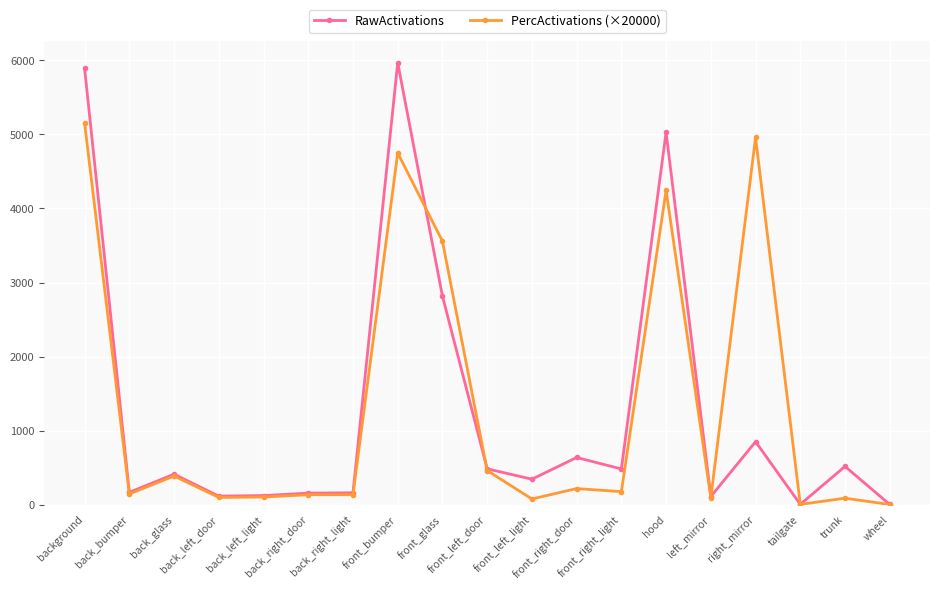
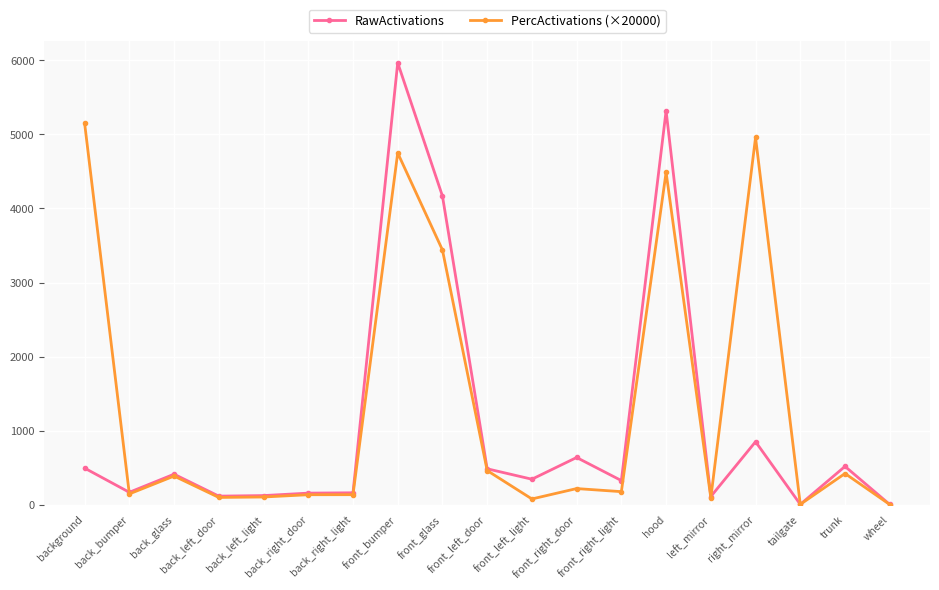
RawActivations, background: 5900 -> 500
RawActivations, front_glass: 2800 -> 4200
PercActivations (×20000), front_glass: 3600 -> 3400
RawActivations, front_right_light: 500 -> 300
RawActivations, hood: 5000 -> 5300
PercActivations (×20000), hood: 4200 -> 4500
PercActivations (×20000), trunk: 100 -> 400
